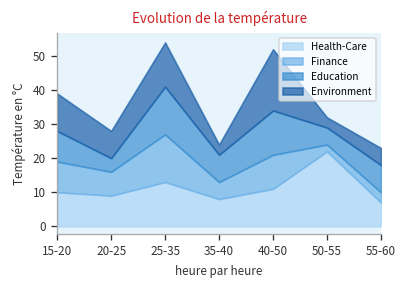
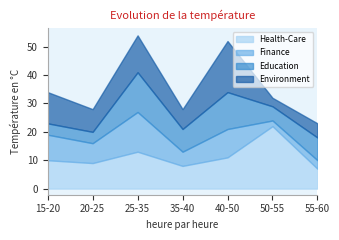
Education, 15-20: 9 -> 4
Environment, 35-40: 3 -> 7
